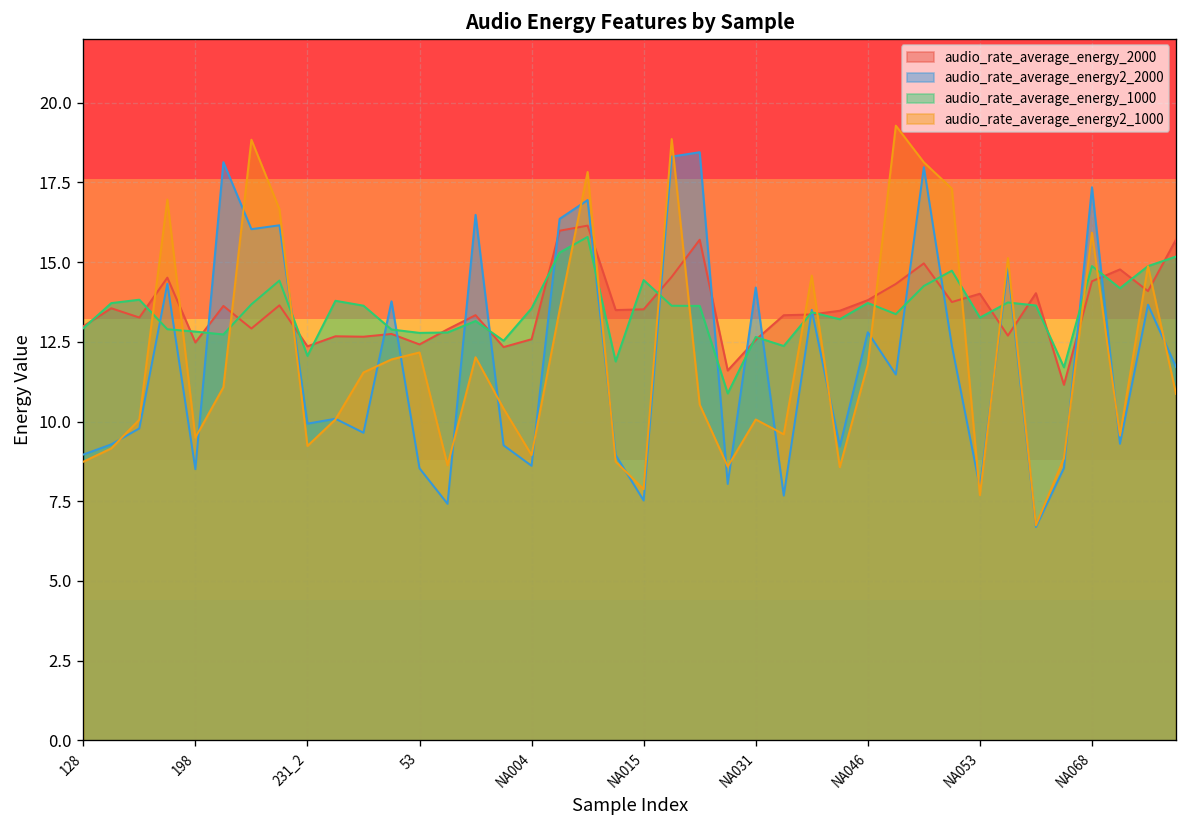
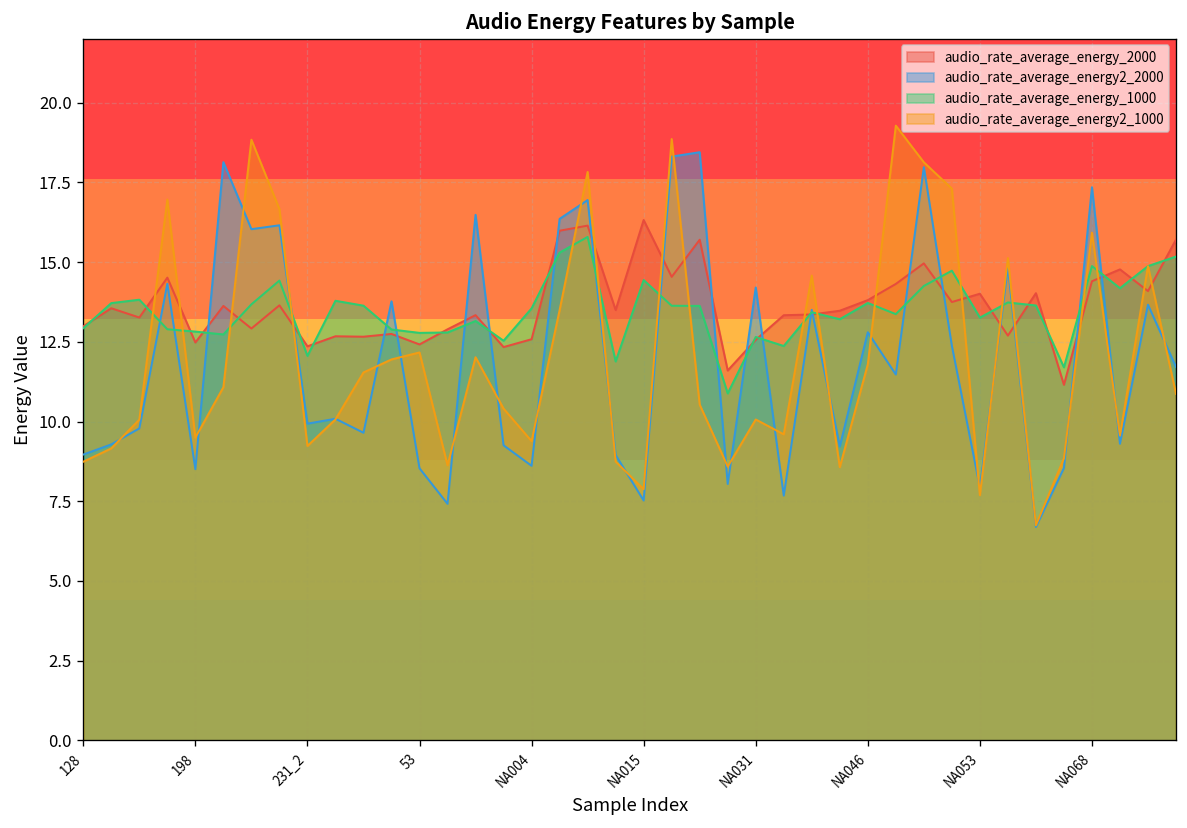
audio_rate_average_energy2_1000, NA004: 8.9 -> 9.4
audio_rate_average_energy_2000, NA015: 13.5 -> 16.3
